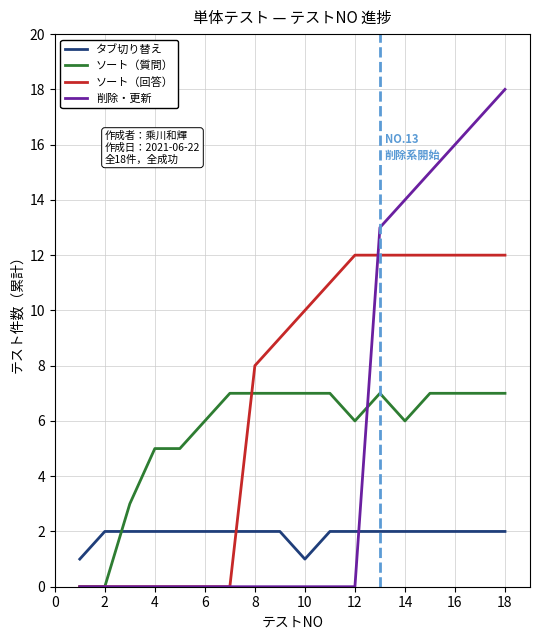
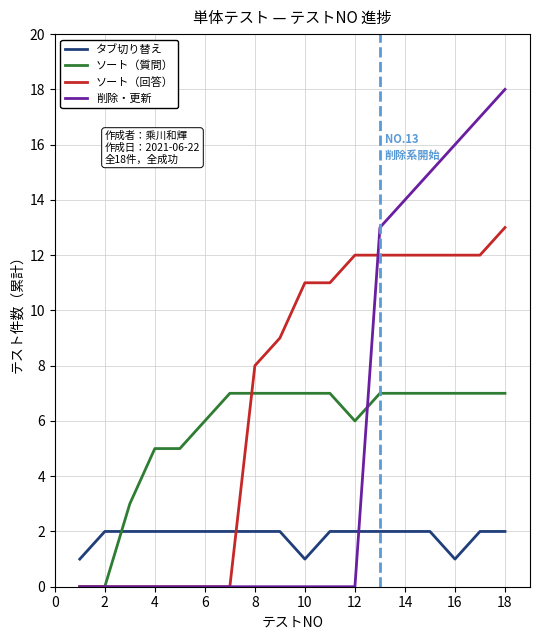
ソート（回答）, 10: 10 -> 11
ソート（質問）, 14: 6 -> 7
タブ切り替え, 16: 2 -> 1
ソート（回答）, 18: 12 -> 13
